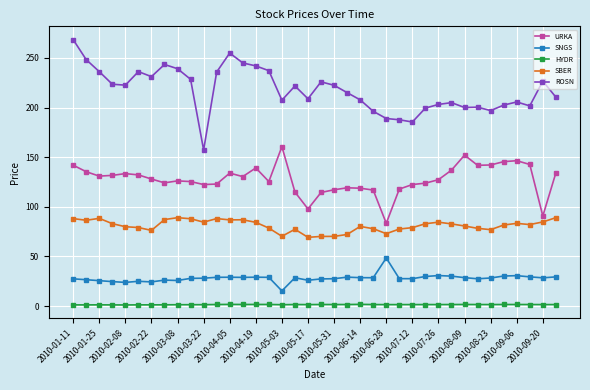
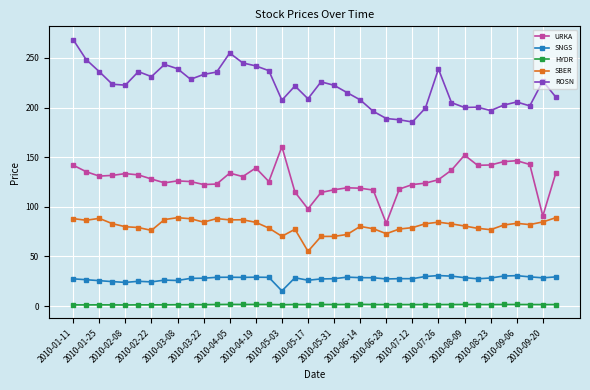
ROSN, 2010-03-22: 160 -> 230
SBER, 2010-05-17: 70 -> 60
SNGS, 2010-06-28: 50 -> 30
ROSN, 2010-07-26: 200 -> 240
